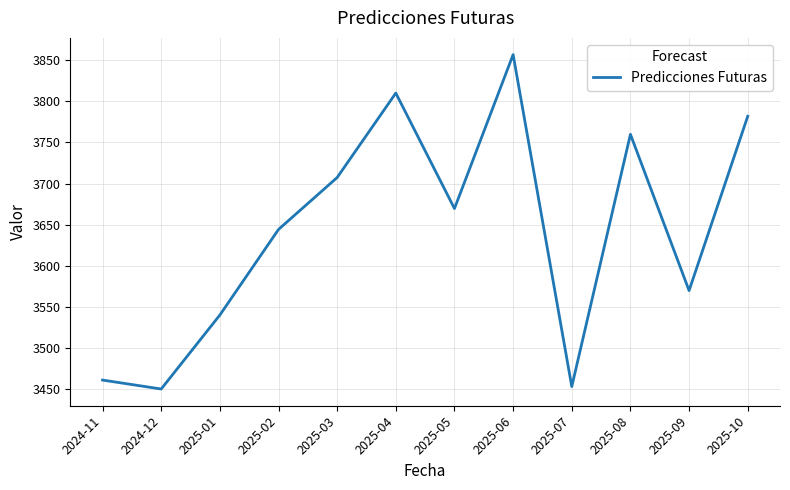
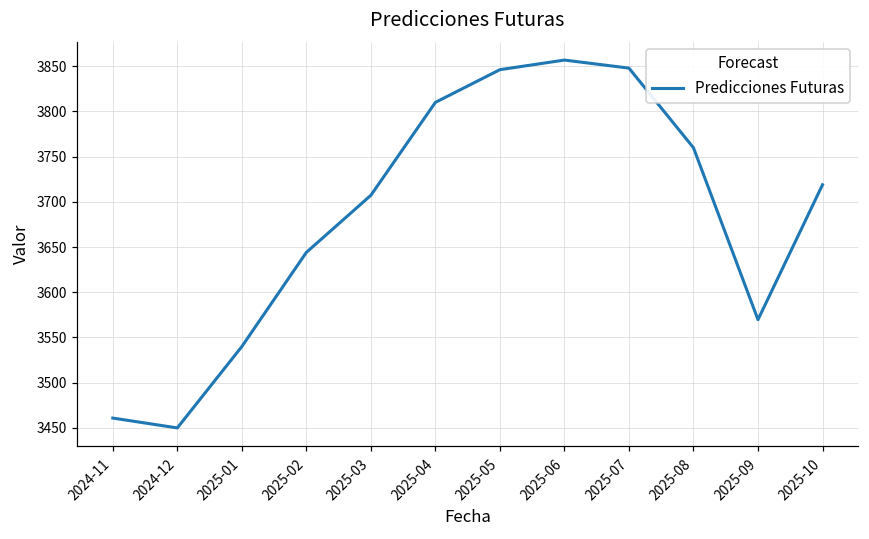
2025-05: 3670 -> 3850
2025-07: 3450 -> 3850
2025-10: 3780 -> 3720
